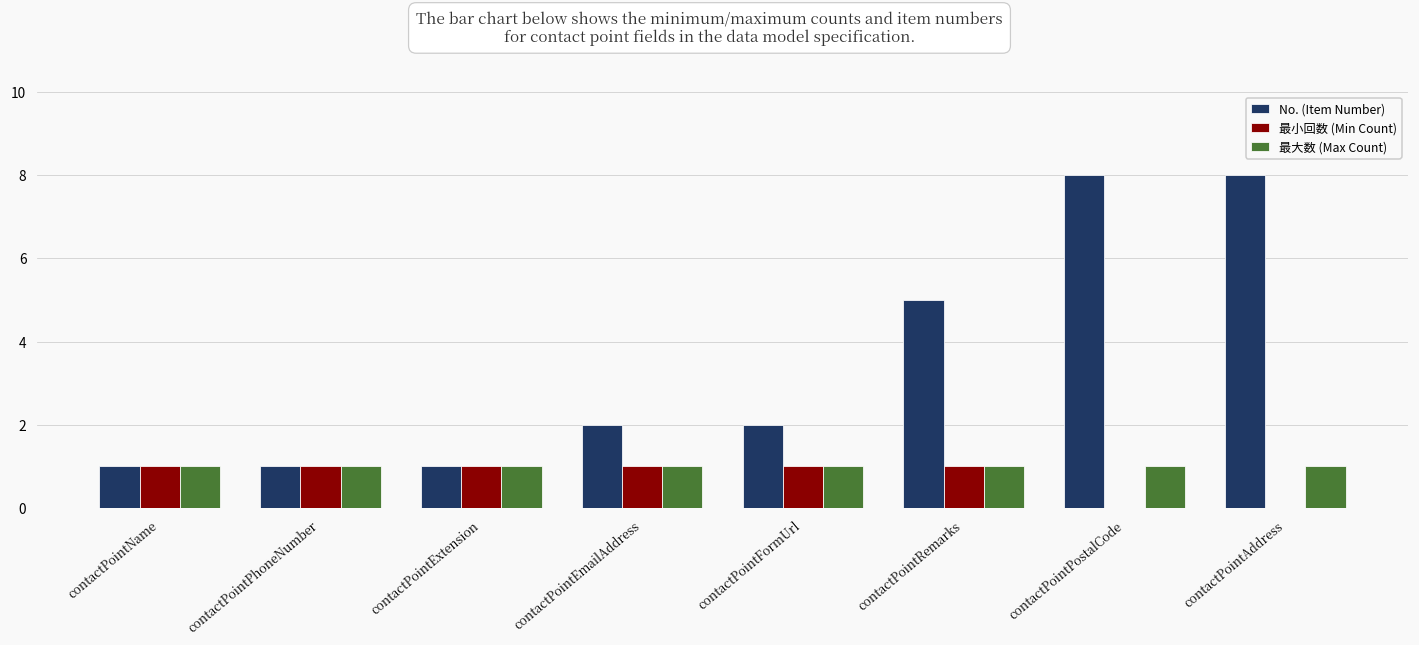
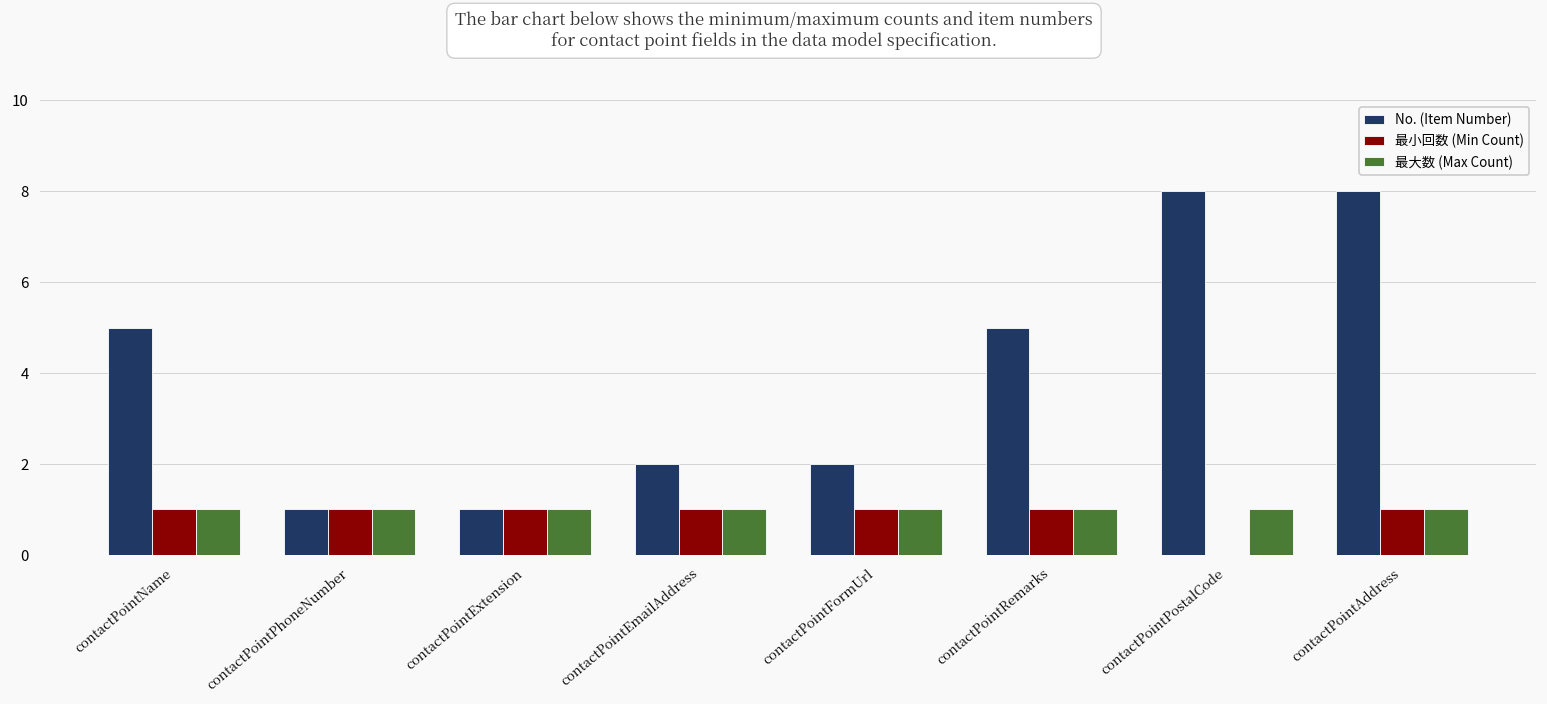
No. (Item Number), contactPointName: 1 -> 5
最小回数 (Min Count), contactPointAddress: 0 -> 1
